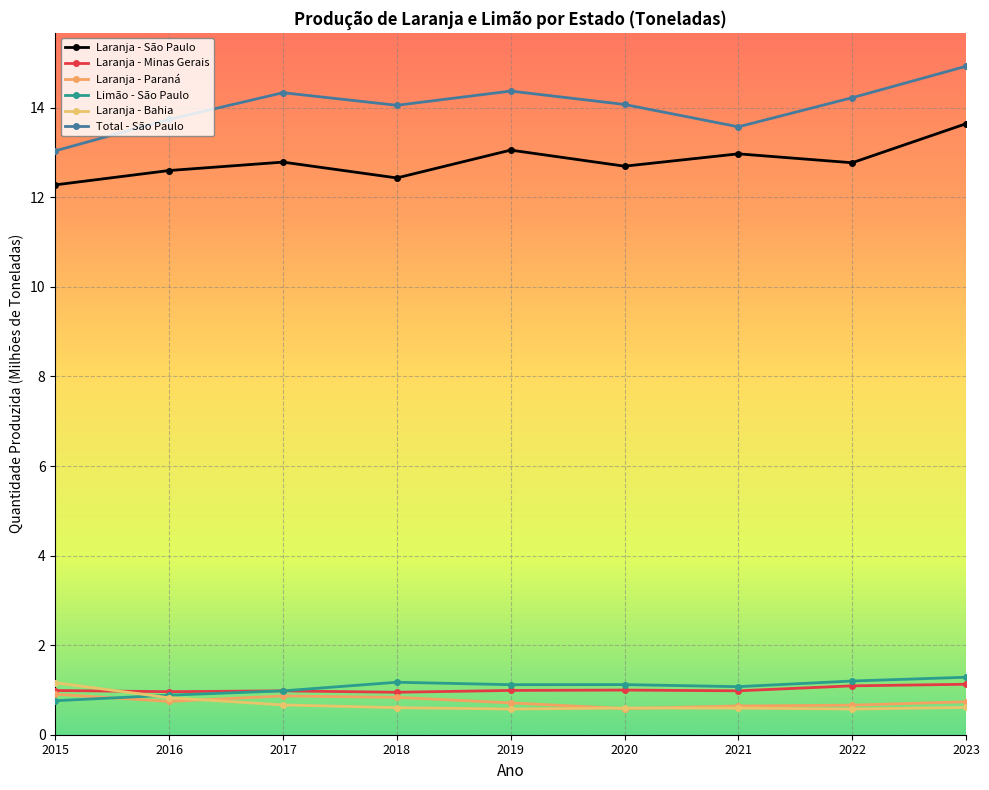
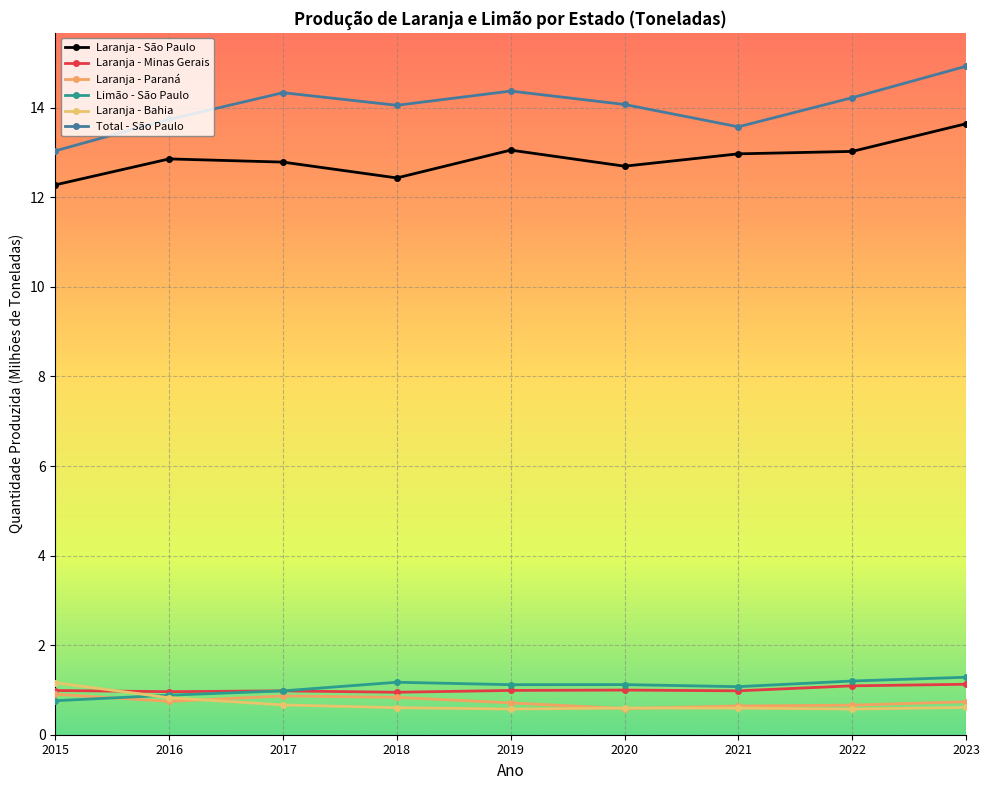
Laranja - São Paulo, 2016: 12.6 -> 12.9
Laranja - São Paulo, 2022: 12.8 -> 13.0
